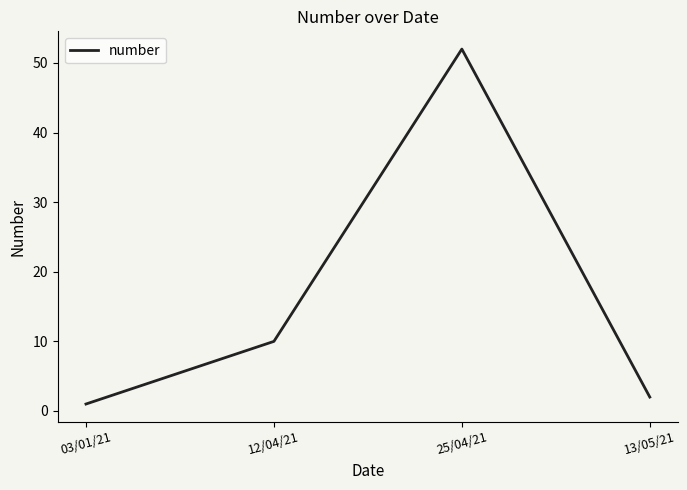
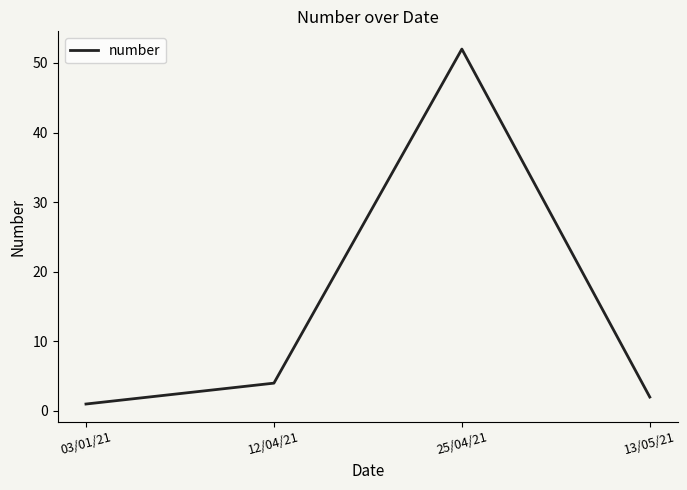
12/04/21: 10 -> 4
